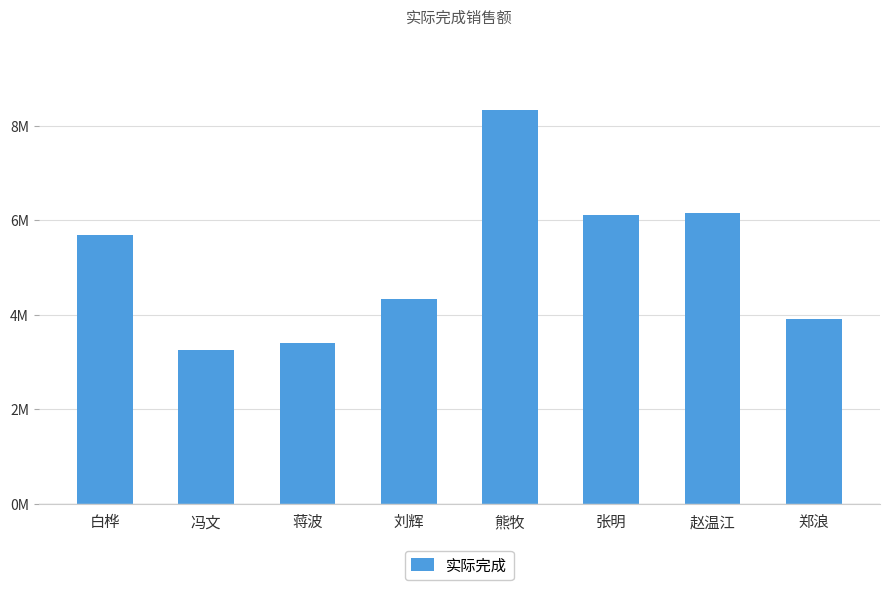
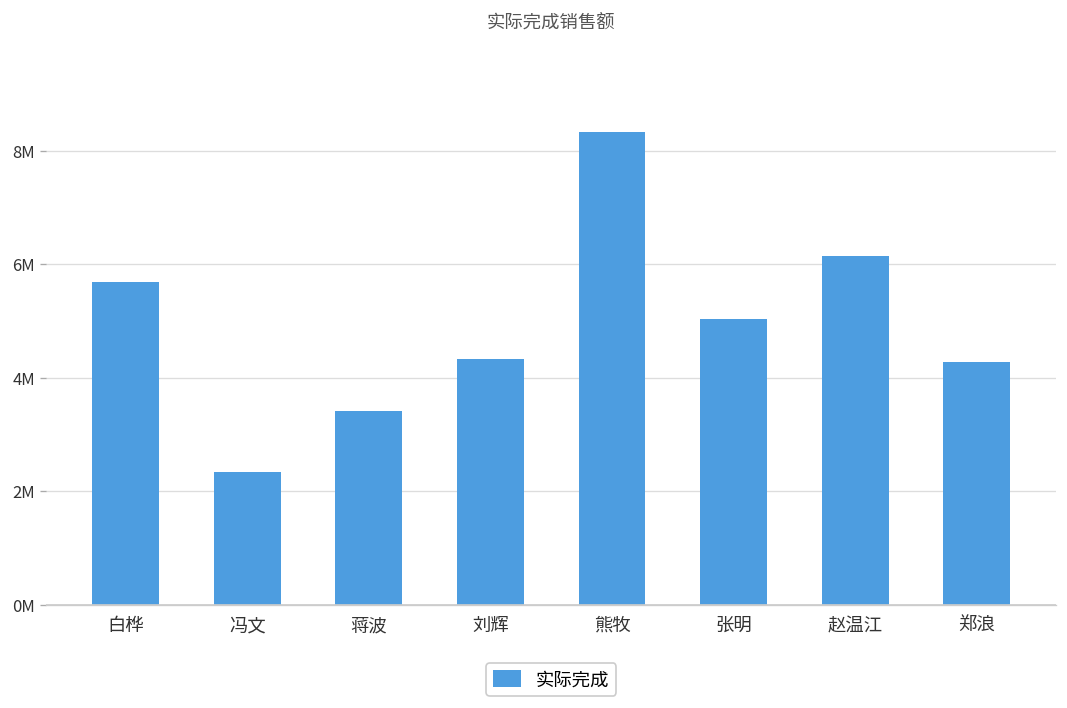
冯文: 3300000 -> 2300000
张明: 6100000 -> 5000000
郑浪: 3900000 -> 4300000
